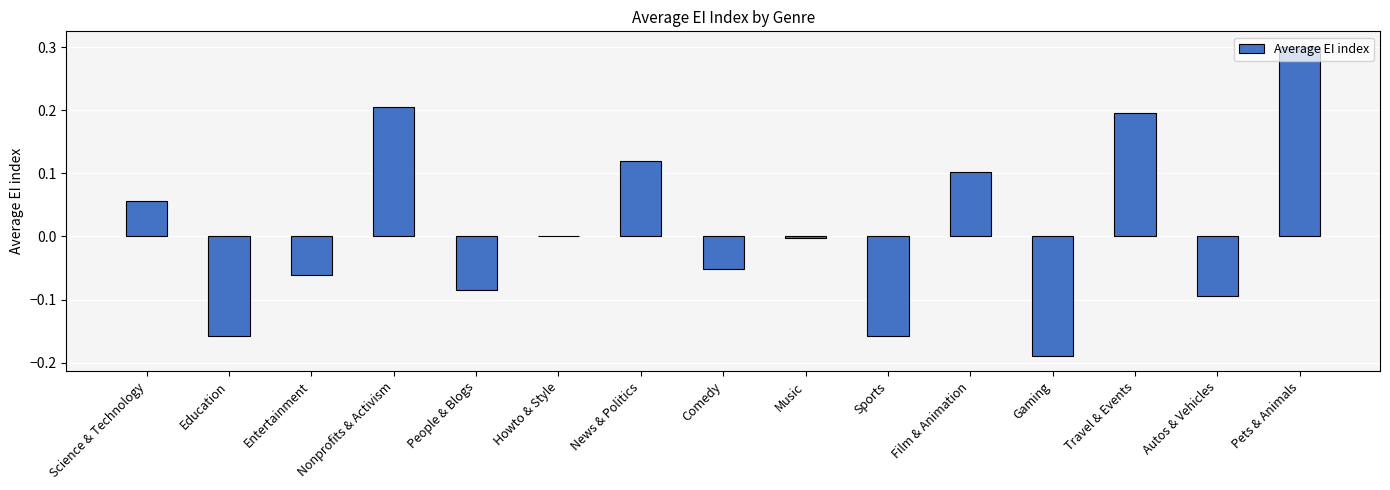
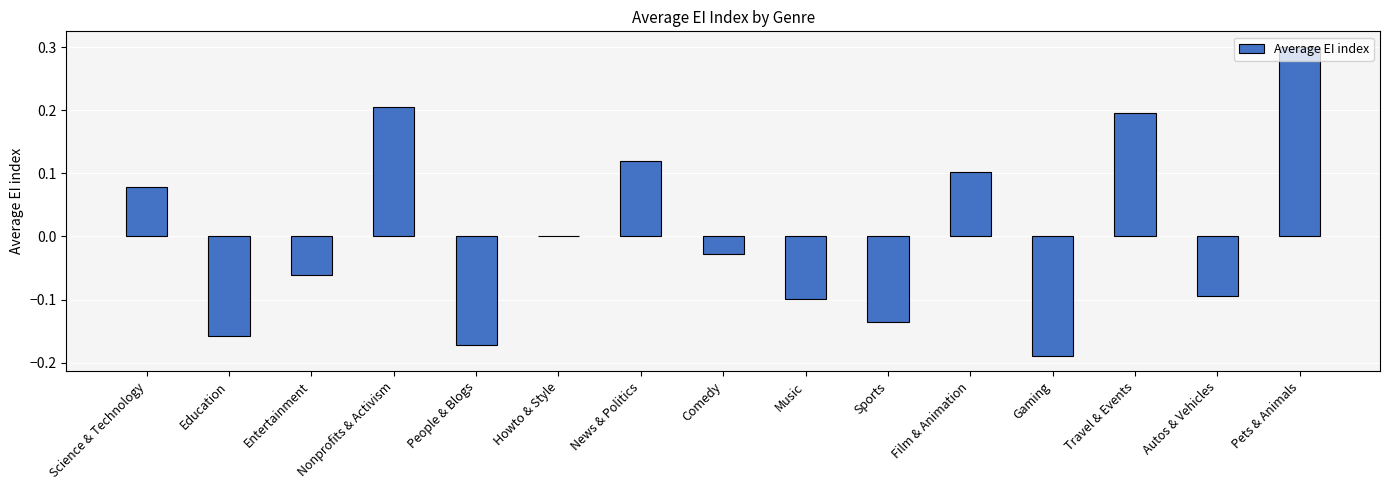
Science & Technology: 0.06 -> 0.08
People & Blogs: -0.08 -> -0.17
Comedy: -0.05 -> -0.03
Music: 0.00 -> -0.10
Sports: -0.16 -> -0.14
